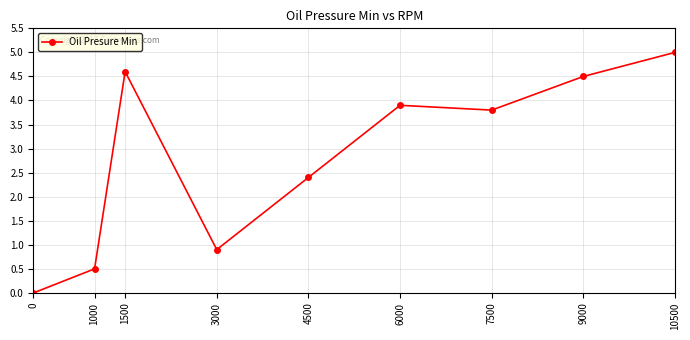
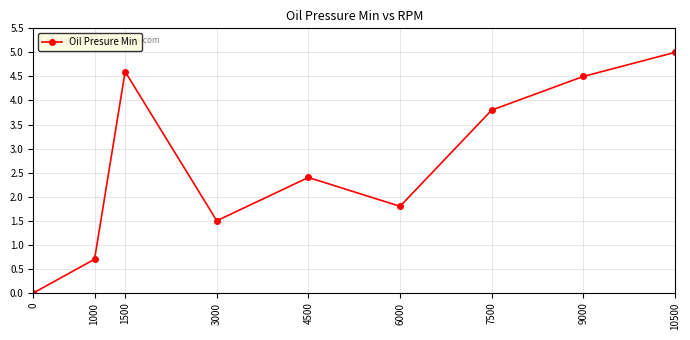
1000: 0.5 -> 0.7
3000: 0.9 -> 1.5
6000: 3.9 -> 1.8
